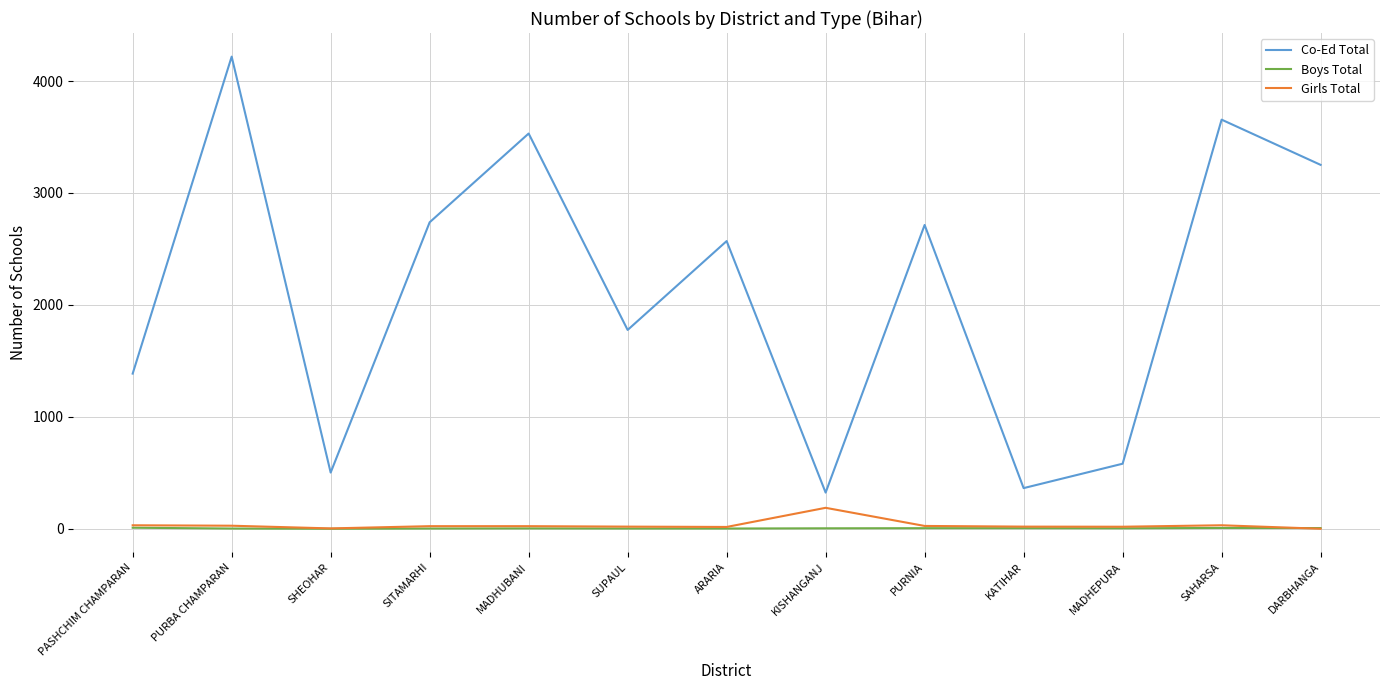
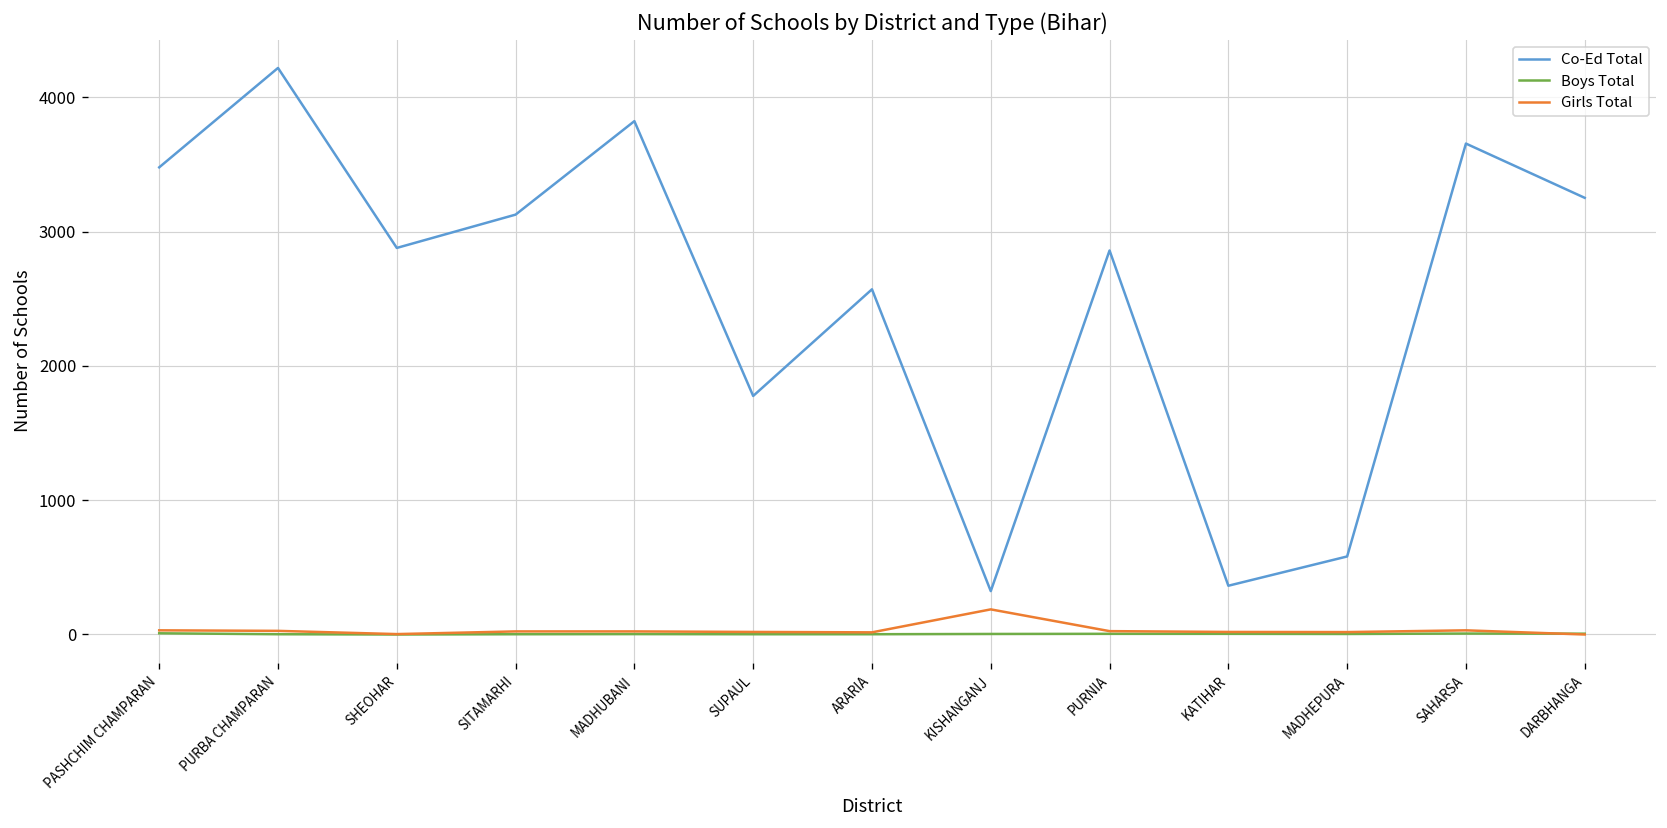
Co-Ed Total, PASHCHIM CHAMPARAN: 1390 -> 3480
Co-Ed Total, SHEOHAR: 500 -> 2880
Co-Ed Total, SITAMARHI: 2740 -> 3130
Co-Ed Total, MADHUBANI: 3530 -> 3820
Co-Ed Total, PURNIA: 2710 -> 2860
